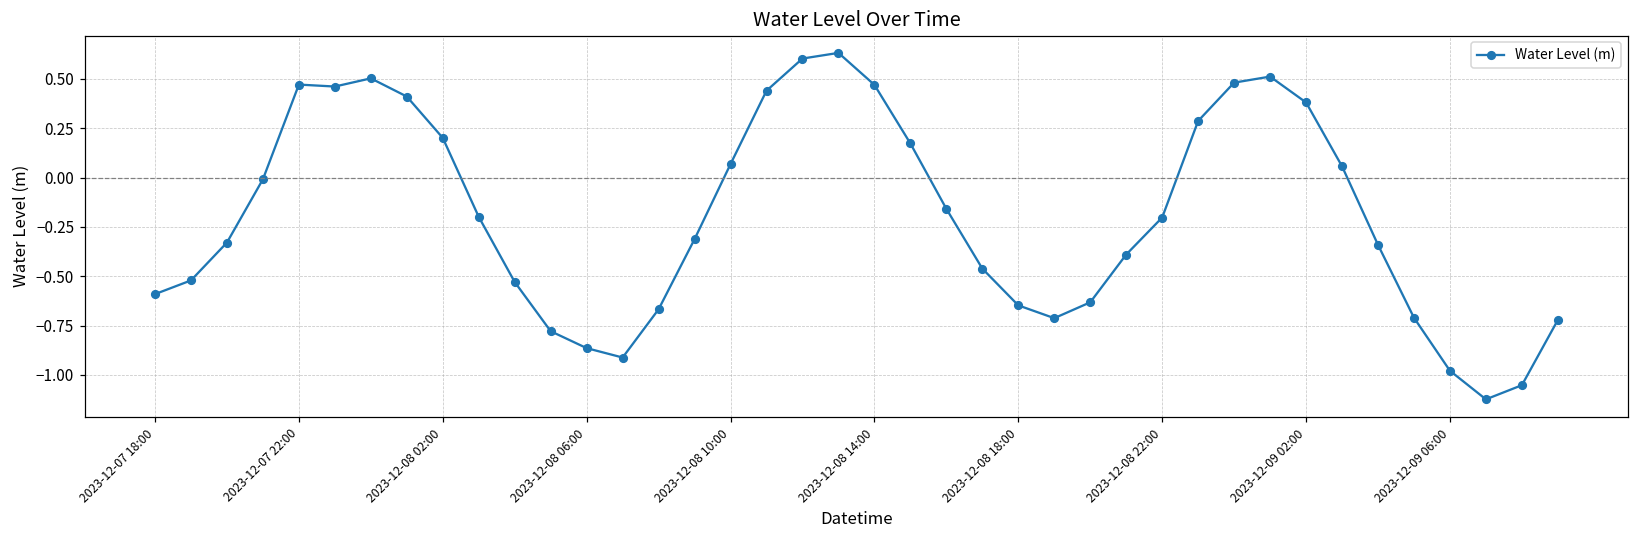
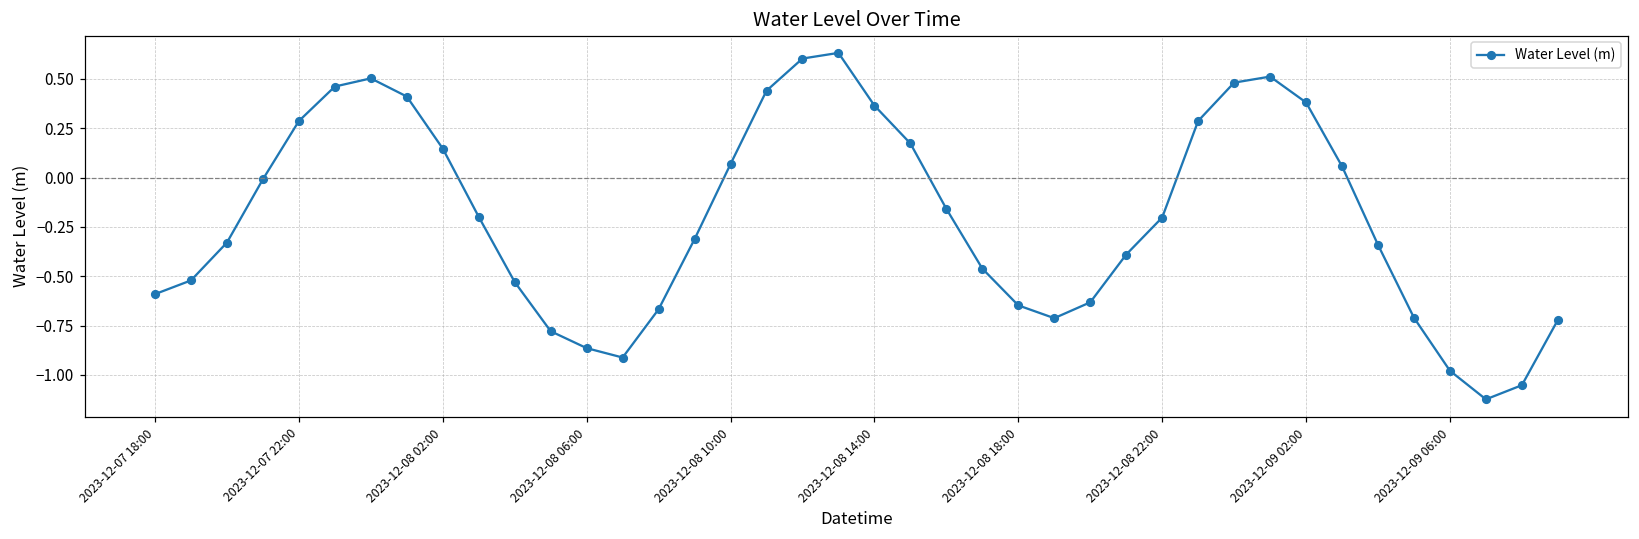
2023-12-07 22:00: 0.47 -> 0.29
2023-12-08 02:00: 0.20 -> 0.15
2023-12-08 14:00: 0.47 -> 0.36
